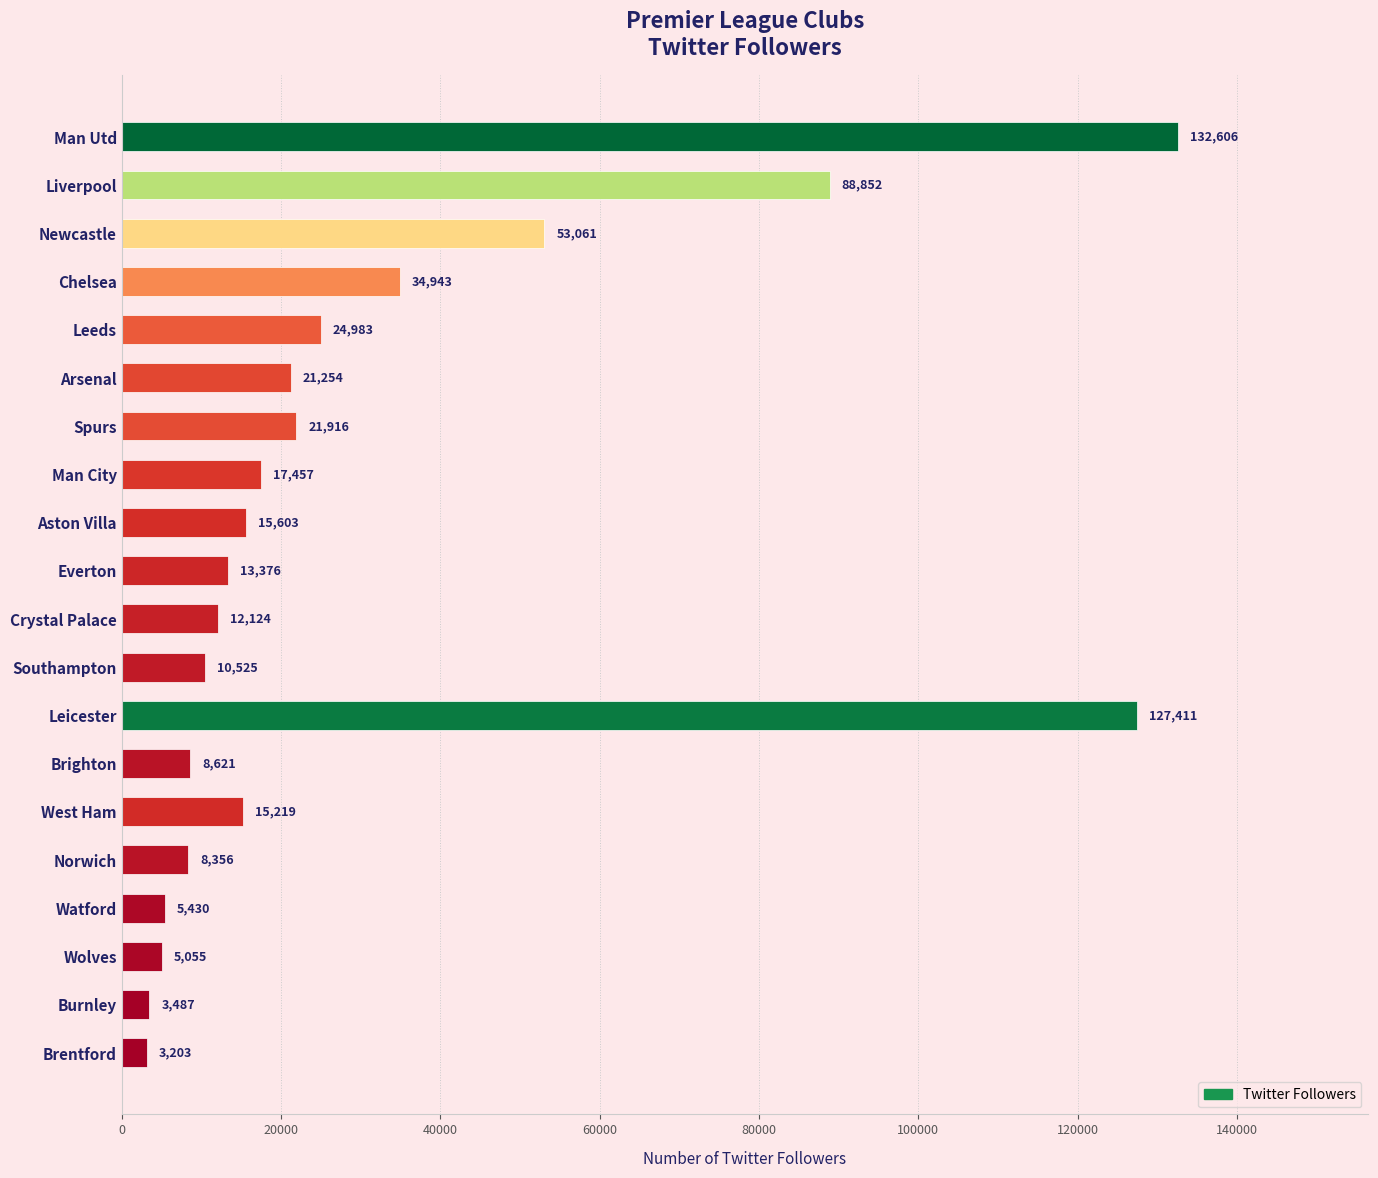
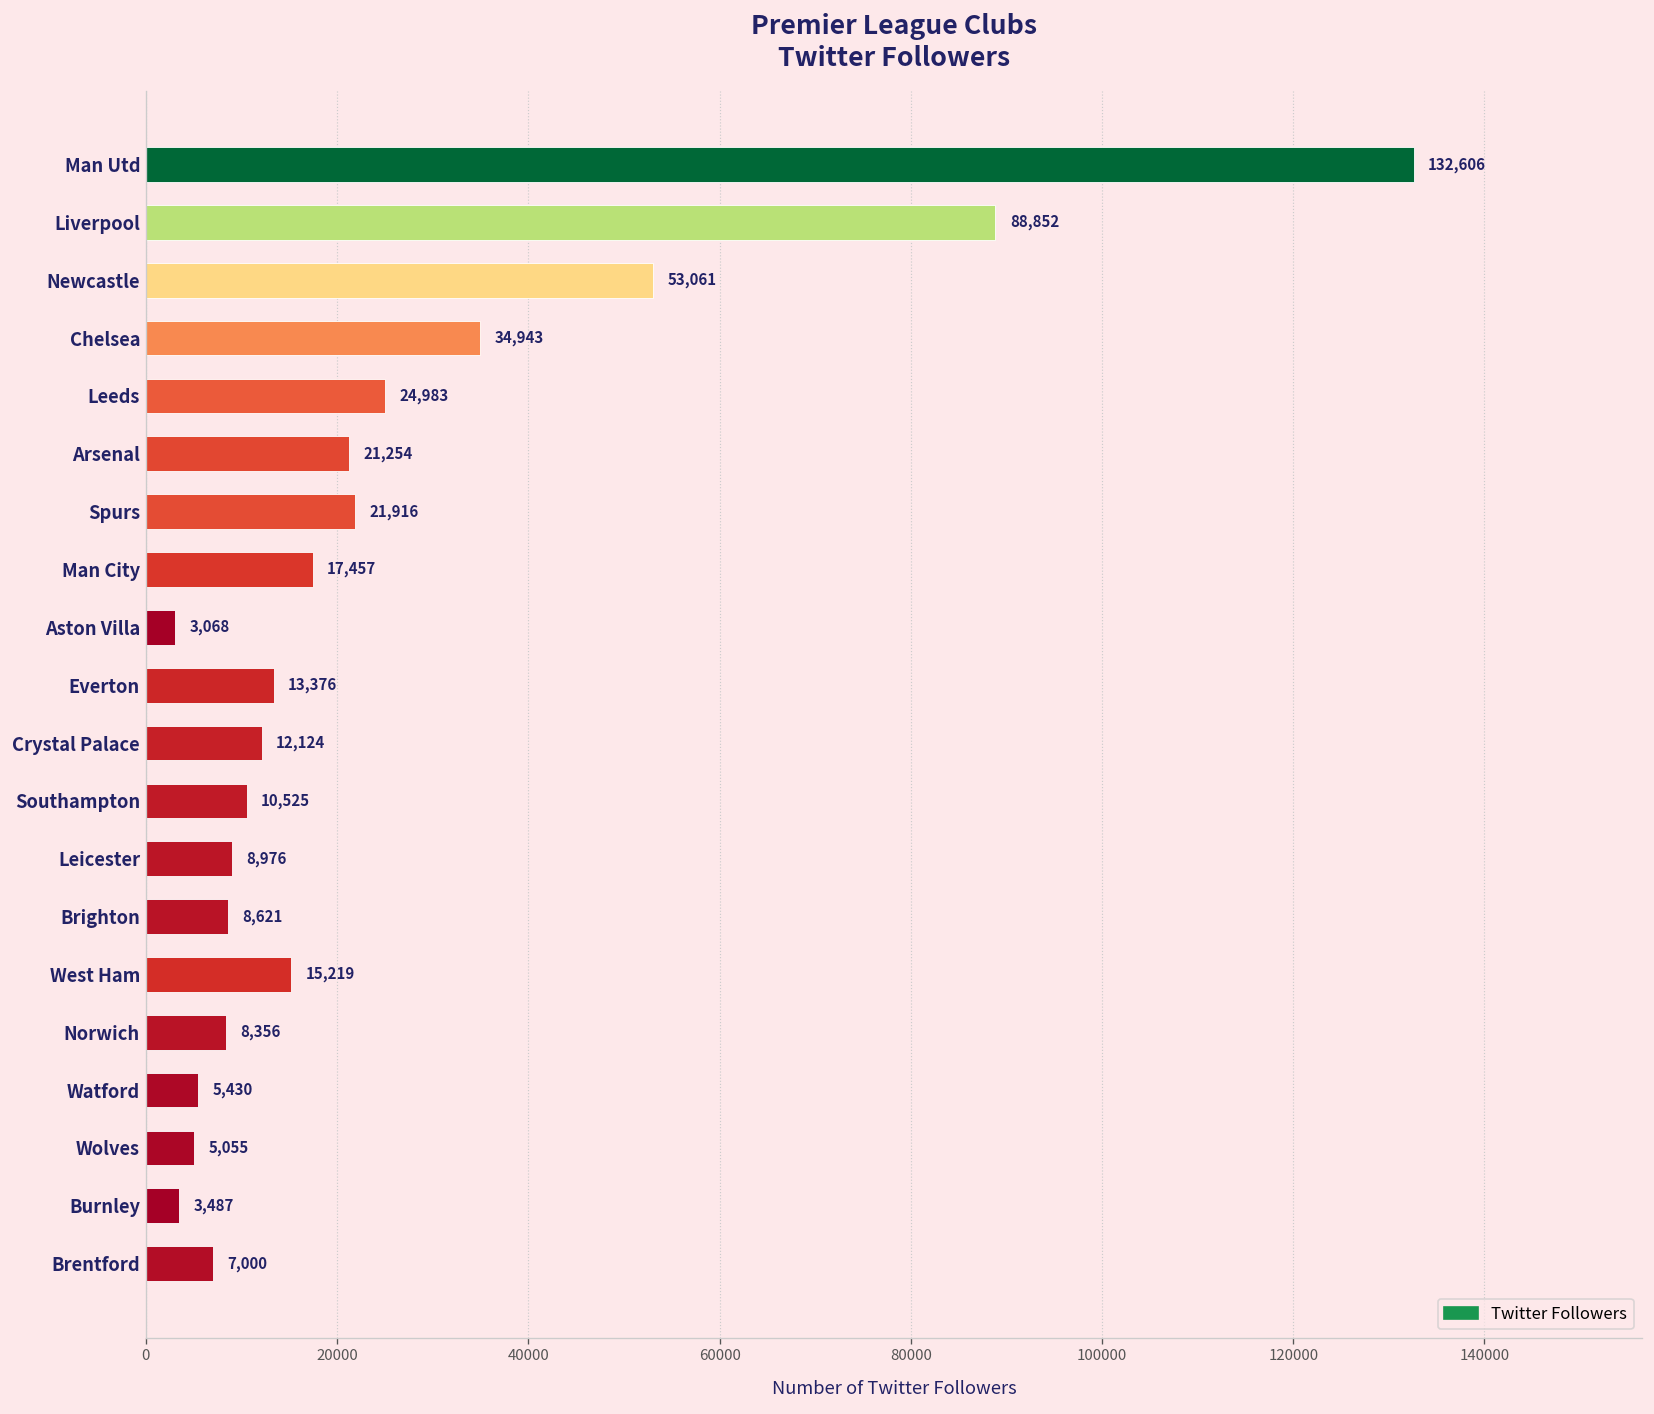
Aston Villa: 15,603 -> 3,068
Leicester: 127,411 -> 8,976
Brentford: 3,203 -> 7,000
